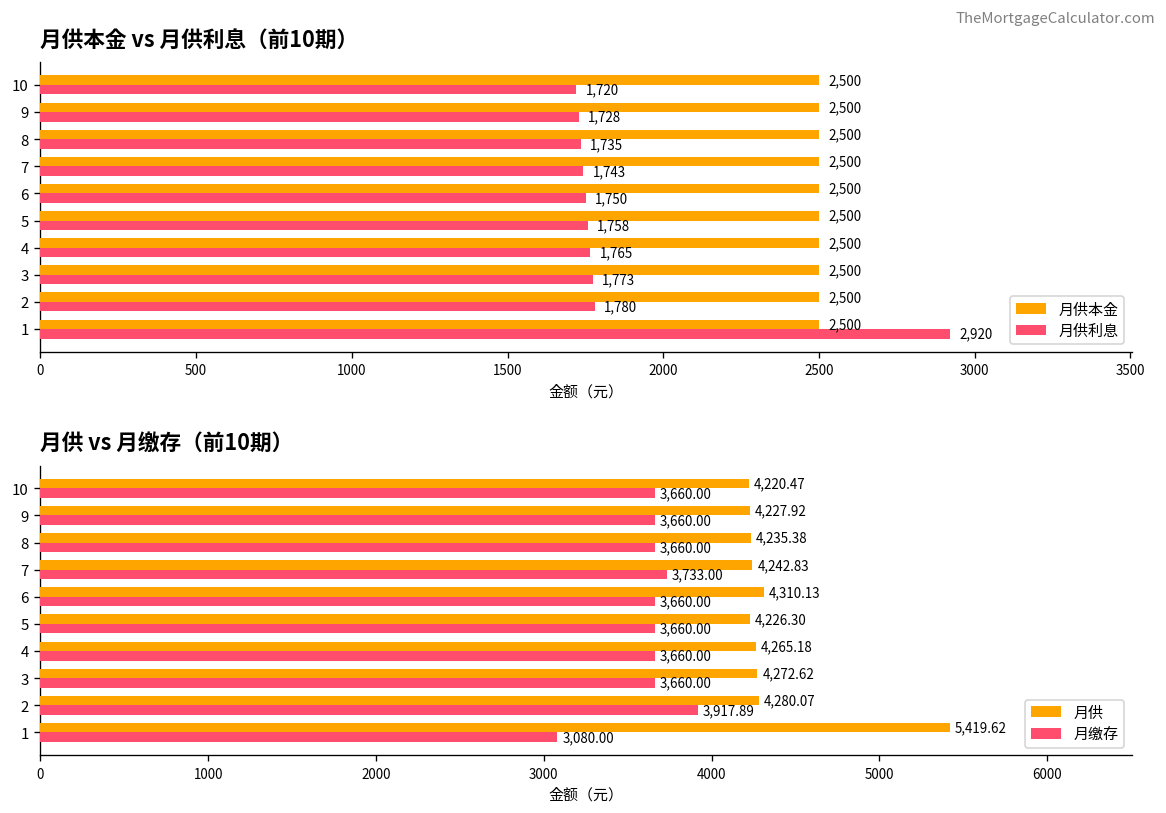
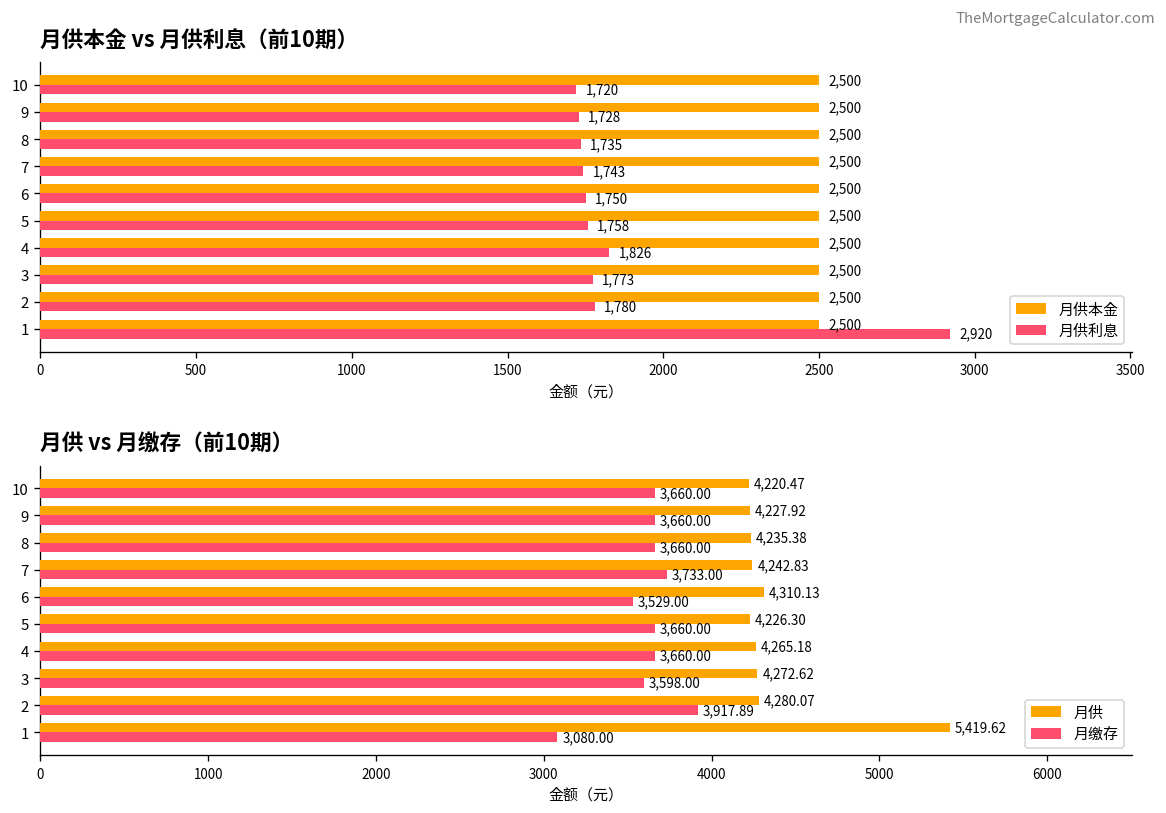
月供本金 vs 月供利息（前10期）, 月供利息, 4: 1,765 -> 1,826
月供 vs 月缴存（前10期）, 月缴存, 6: 3,660.00 -> 3,529.00
月供 vs 月缴存（前10期）, 月缴存, 3: 3,660.00 -> 3,598.00
